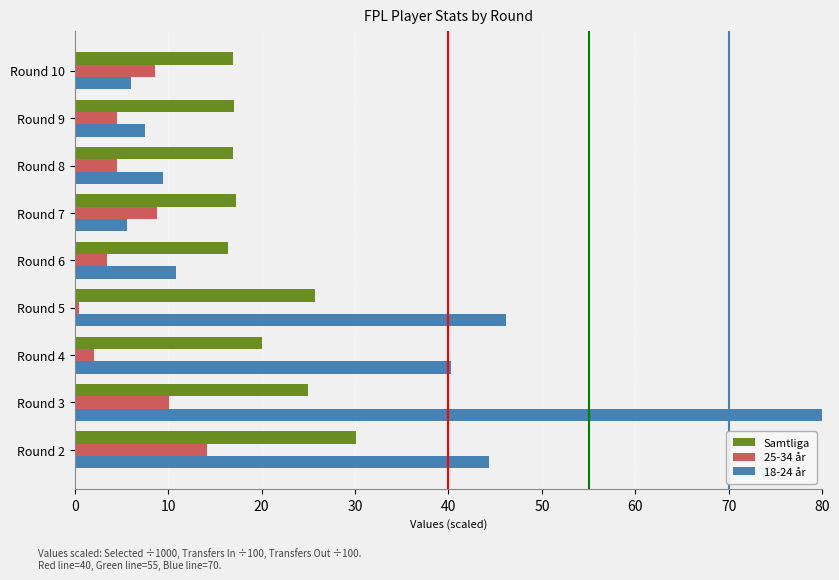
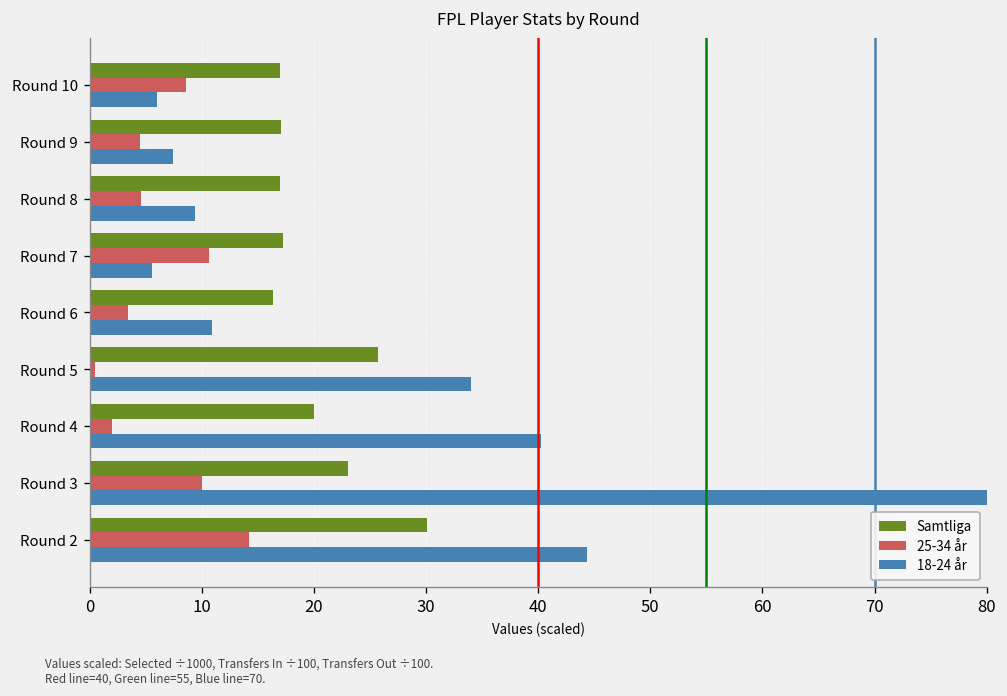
25-34 år, Round 7: 9 -> 11
18-24 år, Round 5: 46 -> 34
Samtliga, Round 3: 25 -> 23
